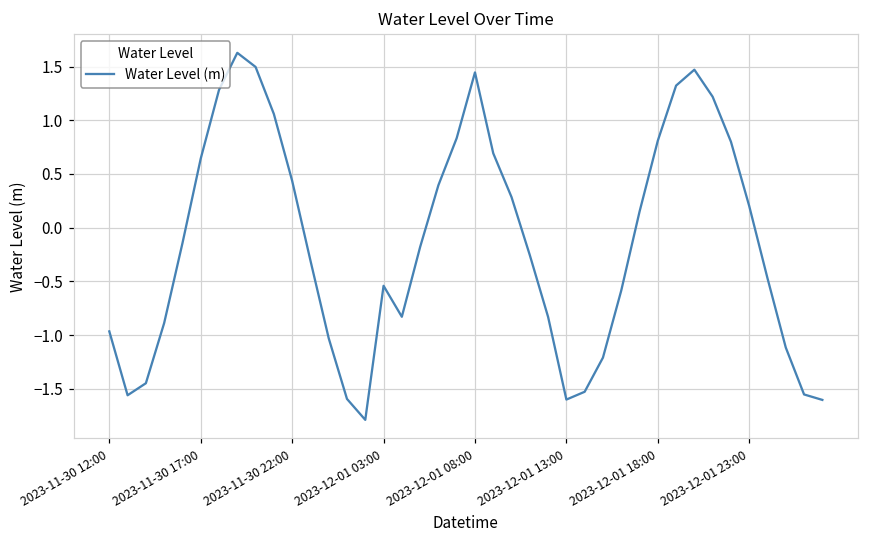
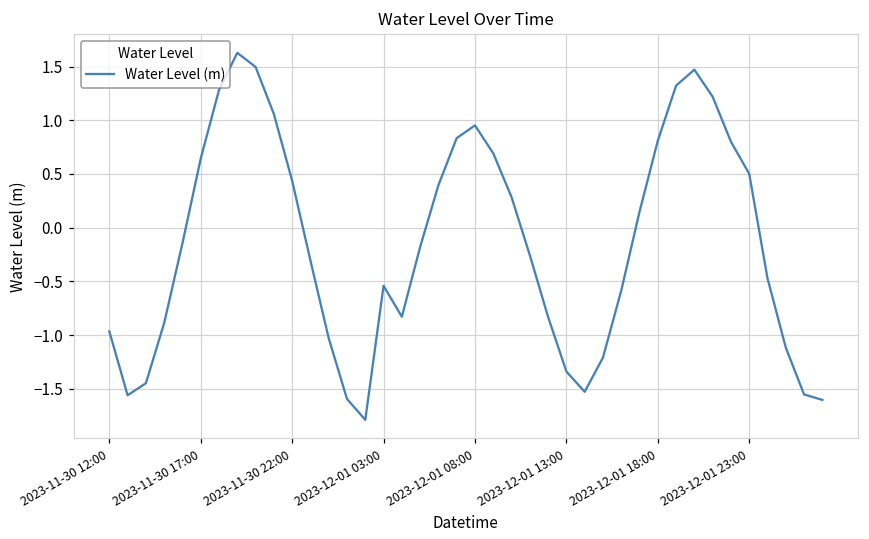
2023-12-01 08:00: 1.4 -> 1.0
2023-12-01 13:00: -1.6 -> -1.3
2023-12-01 23:00: 0.2 -> 0.5
